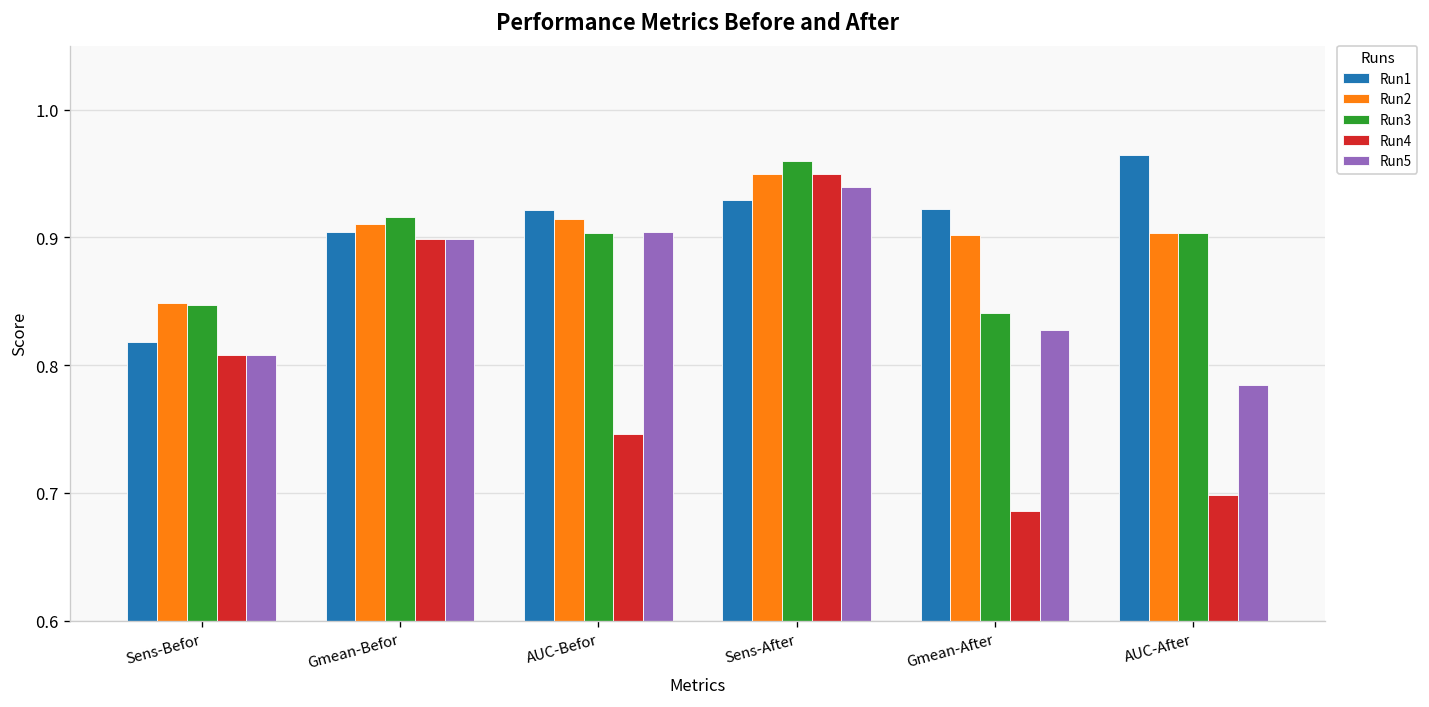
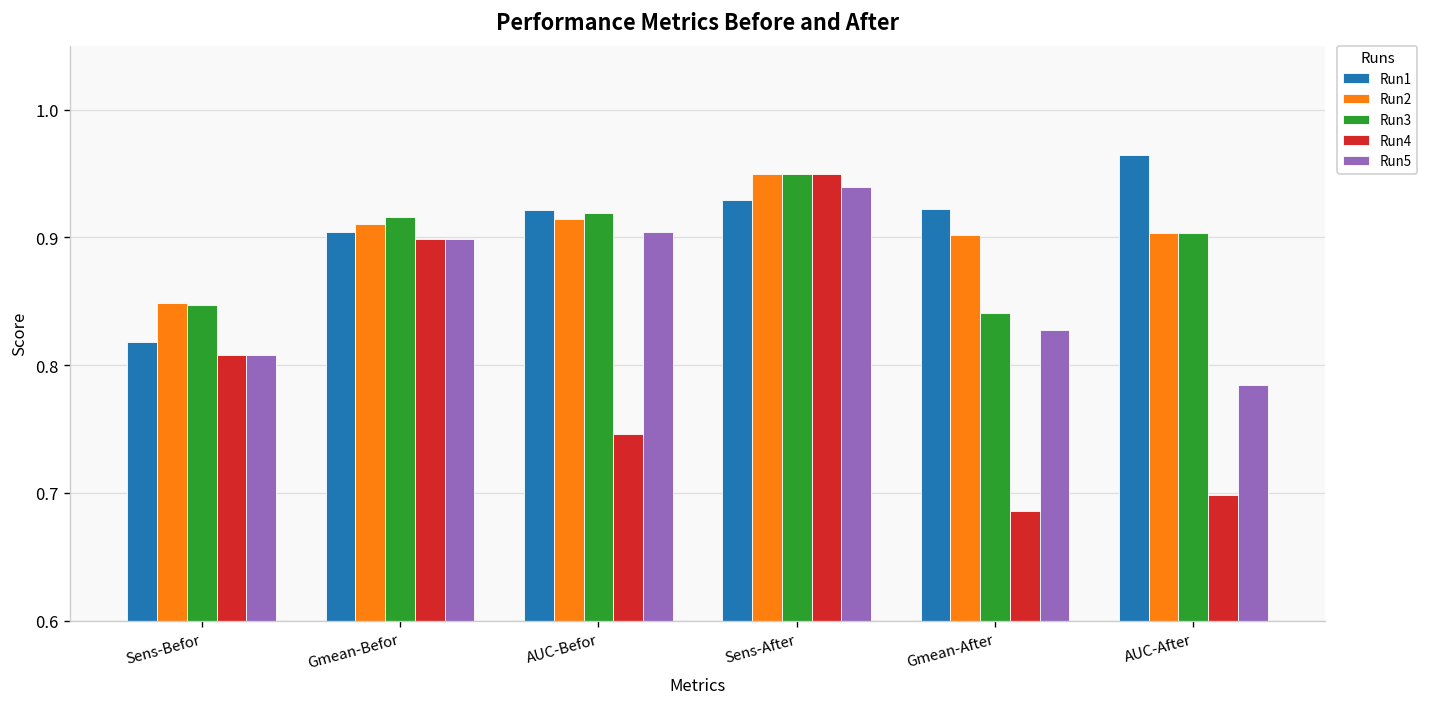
Run3, AUC-Befor: 0.904 -> 0.919
Run3, Sens-After: 0.959 -> 0.949
